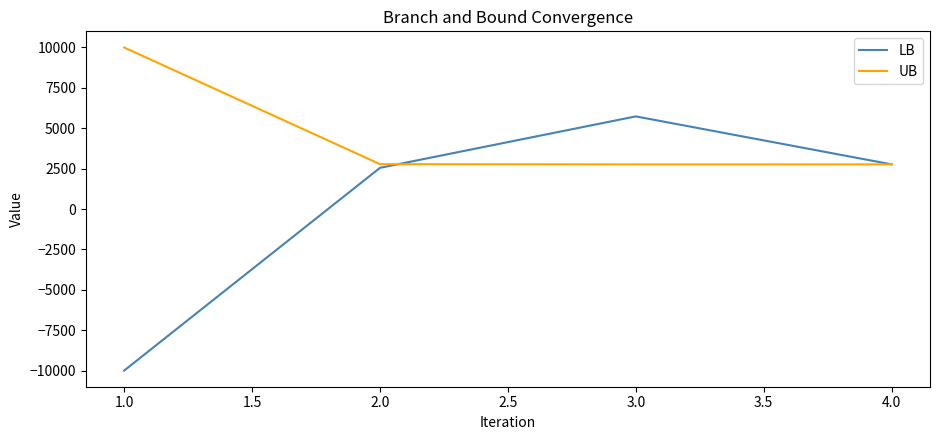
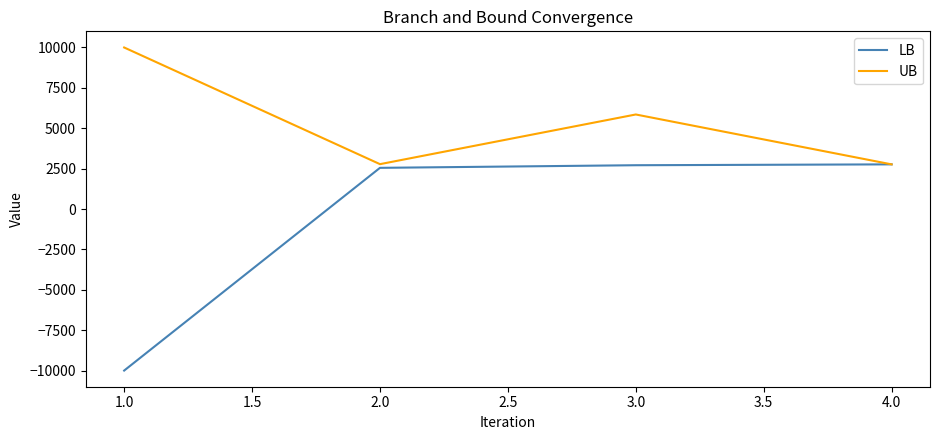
LB, 3.0: 5700 -> 2700
UB, 3.0: 2800 -> 5900
